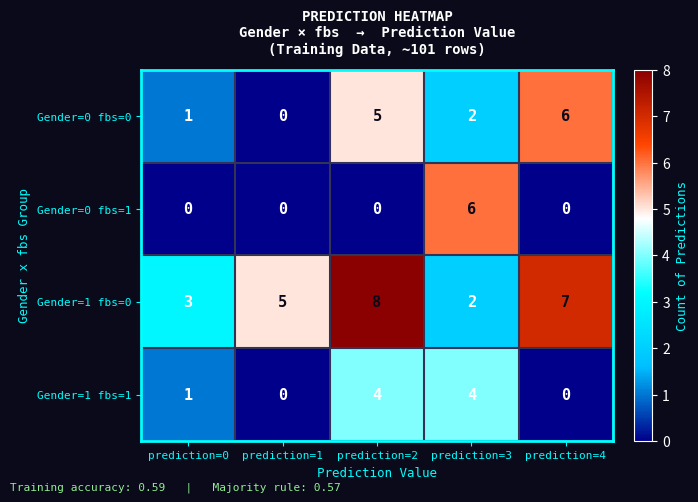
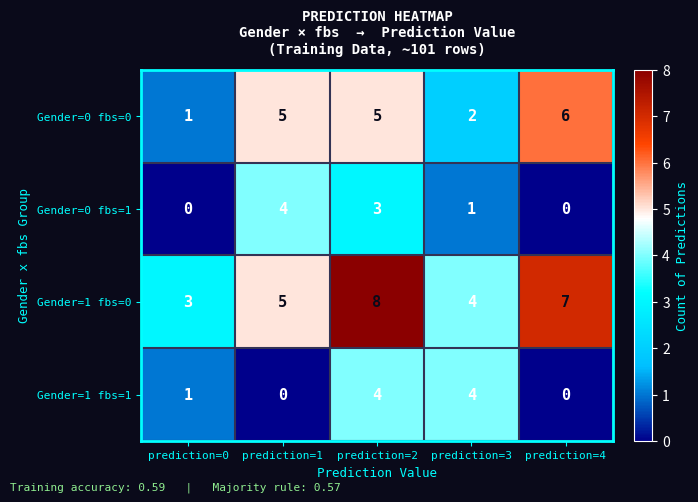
Gender=0 fbs=0, prediction=1: 0 -> 5
Gender=0 fbs=1, prediction=1: 0 -> 4
Gender=0 fbs=1, prediction=2: 0 -> 3
Gender=0 fbs=1, prediction=3: 6 -> 1
Gender=1 fbs=0, prediction=3: 2 -> 4
